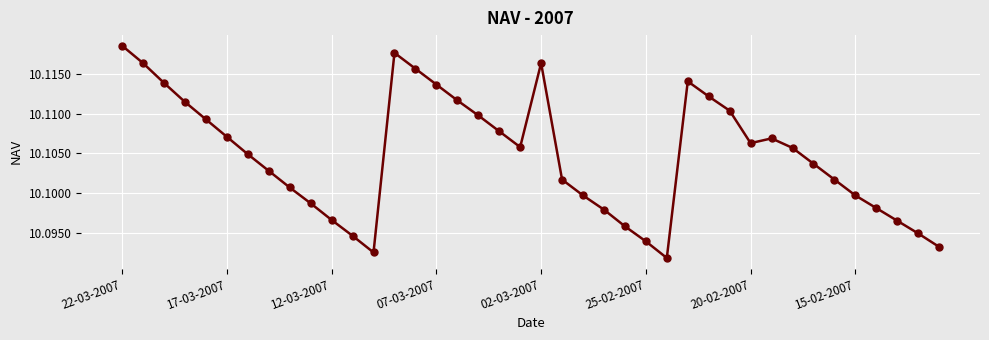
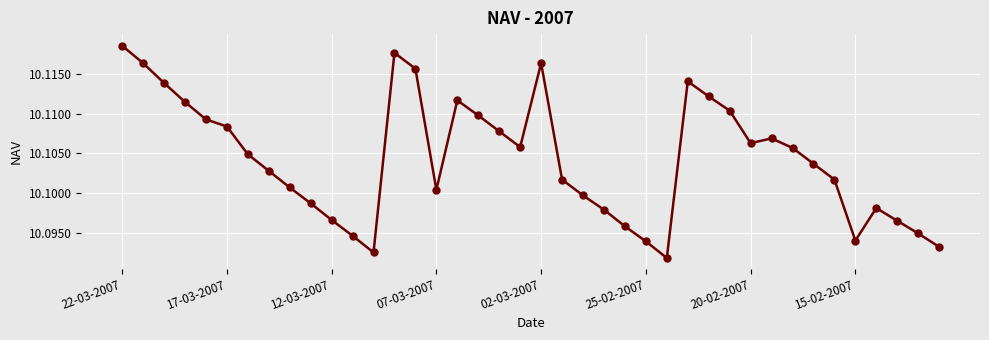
17-03-2007: 10.107 -> 10.108
07-03-2007: 10.114 -> 10.100
15-02-2007: 10.100 -> 10.094
